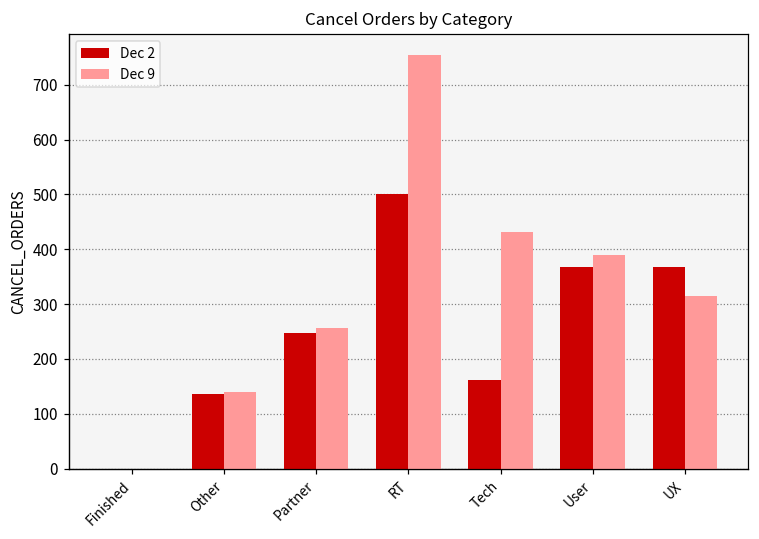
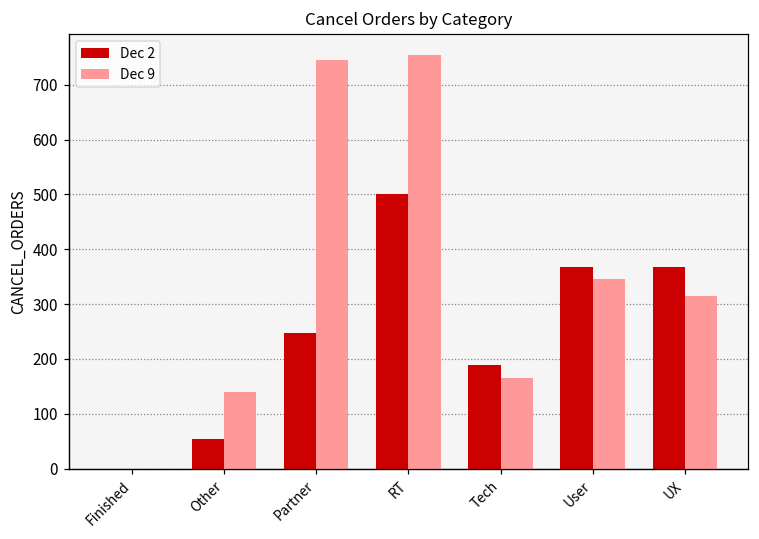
Dec 2, Other: 140 -> 60
Dec 9, Partner: 260 -> 750
Dec 2, Tech: 160 -> 190
Dec 9, Tech: 430 -> 170
Dec 9, User: 390 -> 350
